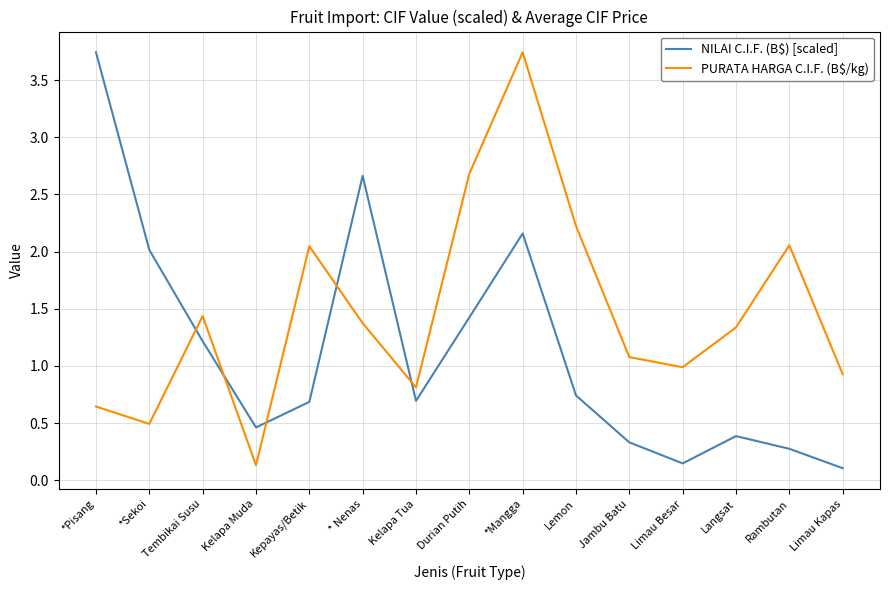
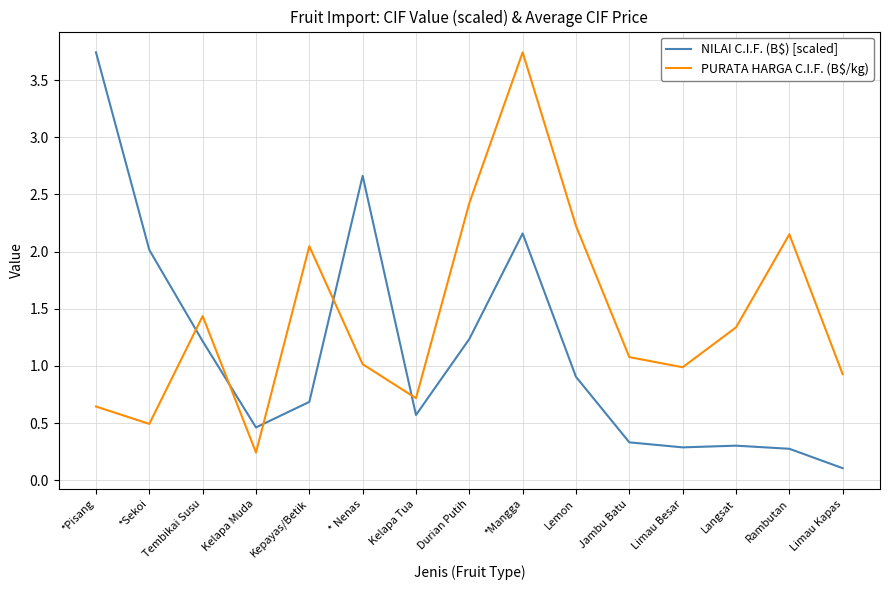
PURATA HARGA C.I.F. (B$/kg), Kelapa Muda: 0.13 -> 0.24
PURATA HARGA C.I.F. (B$/kg), * Nenas: 1.37 -> 1.02
NILAI C.I.F. (B$) [scaled], Kelapa Tua: 0.69 -> 0.57
PURATA HARGA C.I.F. (B$/kg), Kelapa Tua: 0.81 -> 0.72
NILAI C.I.F. (B$) [scaled], Durian Putih: 1.42 -> 1.24
PURATA HARGA C.I.F. (B$/kg), Durian Putih: 2.68 -> 2.42
NILAI C.I.F. (B$) [scaled], Lemon: 0.74 -> 0.90
NILAI C.I.F. (B$) [scaled], Limau Besar: 0.15 -> 0.29
NILAI C.I.F. (B$) [scaled], Langsat: 0.39 -> 0.30
PURATA HARGA C.I.F. (B$/kg), Rambutan: 2.06 -> 2.15
